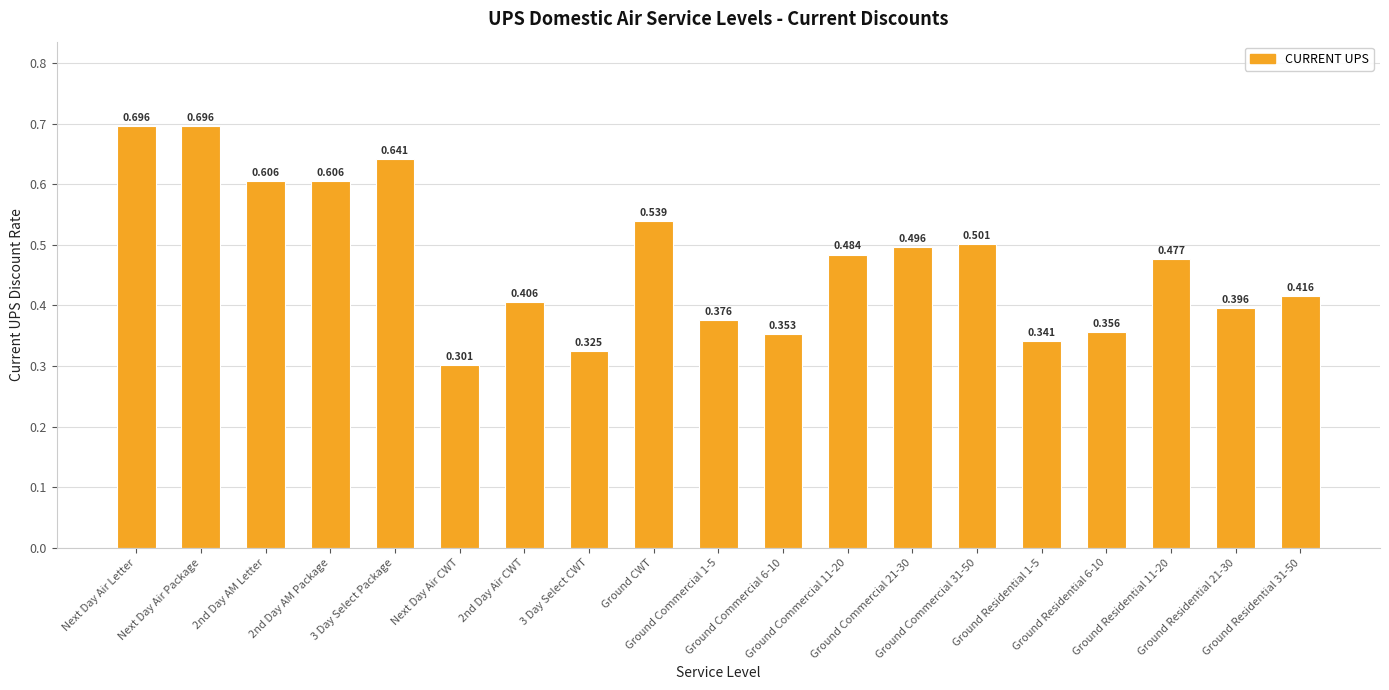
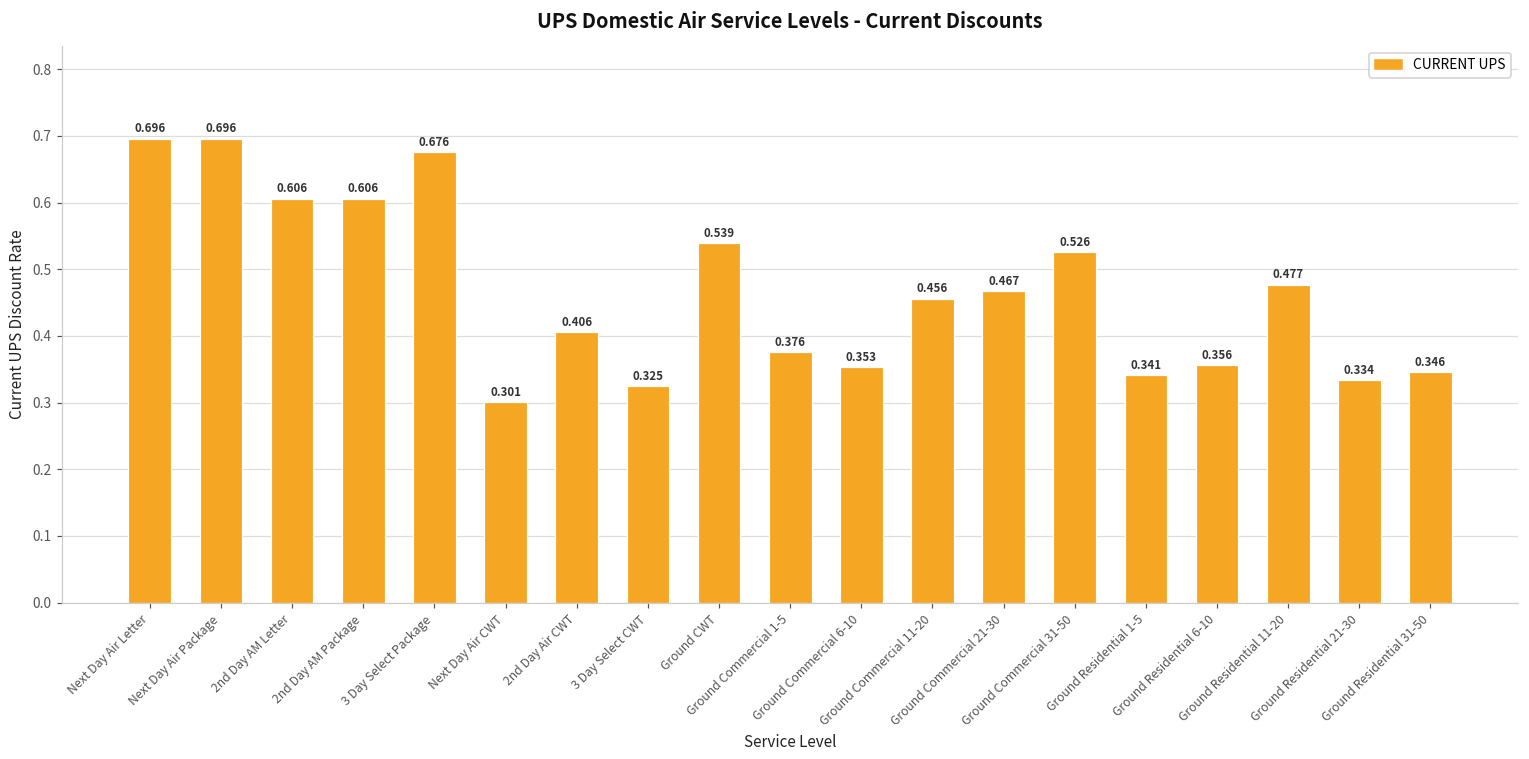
3 Day Select Package: 0.641 -> 0.676
Ground Commercial 11-20: 0.484 -> 0.456
Ground Commercial 21-30: 0.496 -> 0.467
Ground Commercial 31-50: 0.501 -> 0.526
Ground Residential 21-30: 0.396 -> 0.334
Ground Residential 31-50: 0.416 -> 0.346
